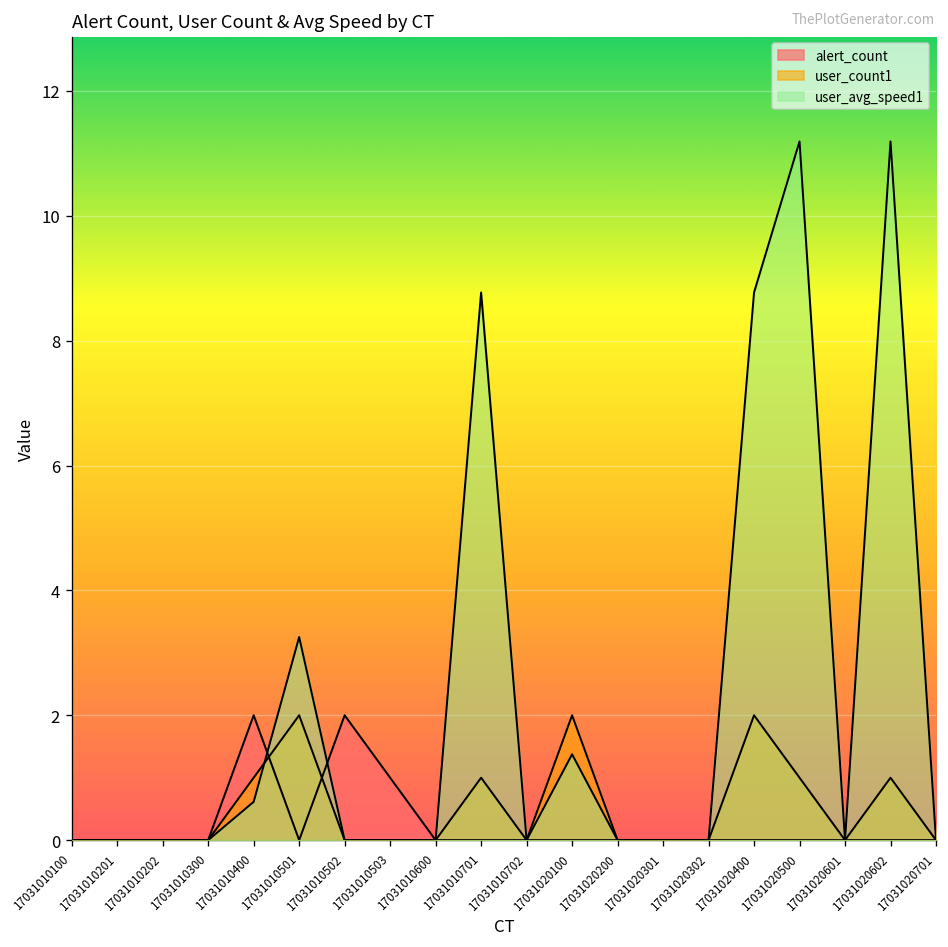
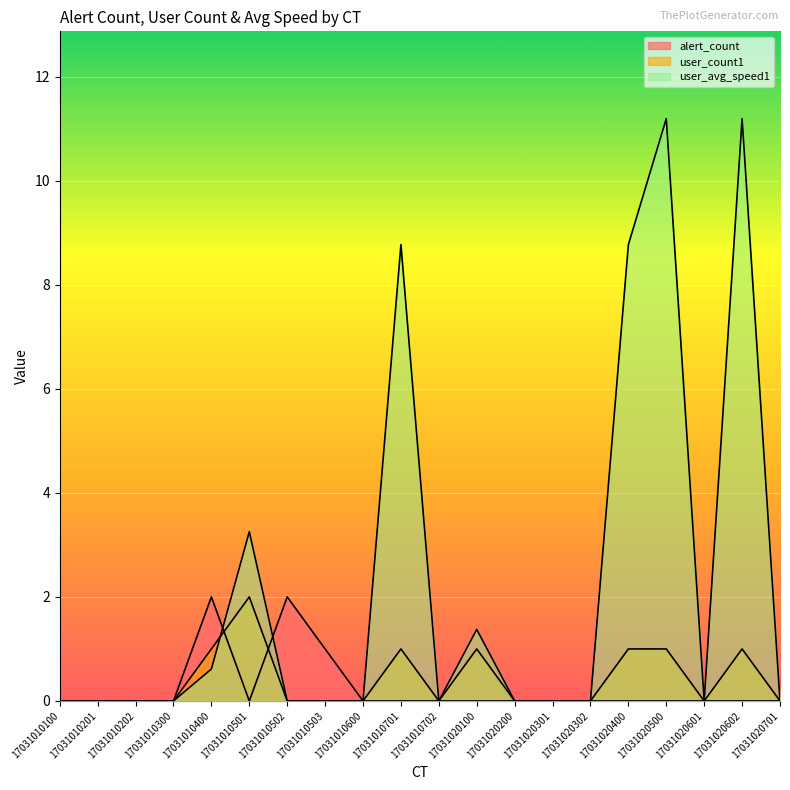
user_count1, 17031020100: 2 -> 1
user_count1, 17031020400: 2 -> 1
